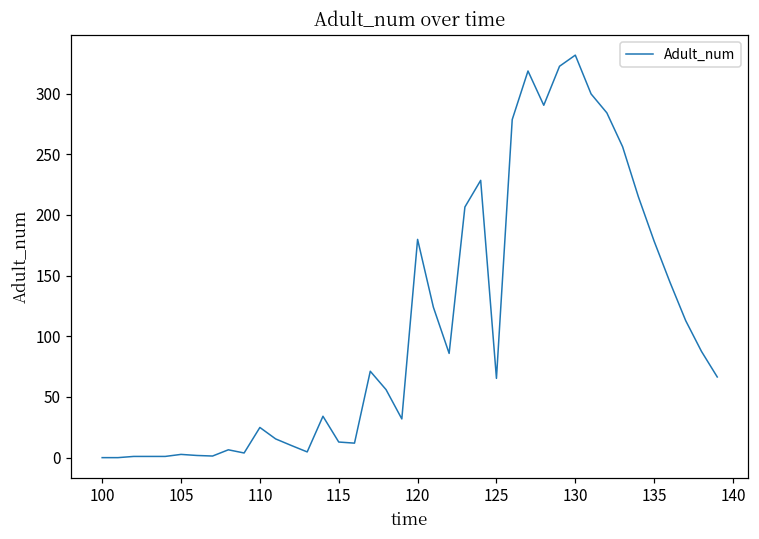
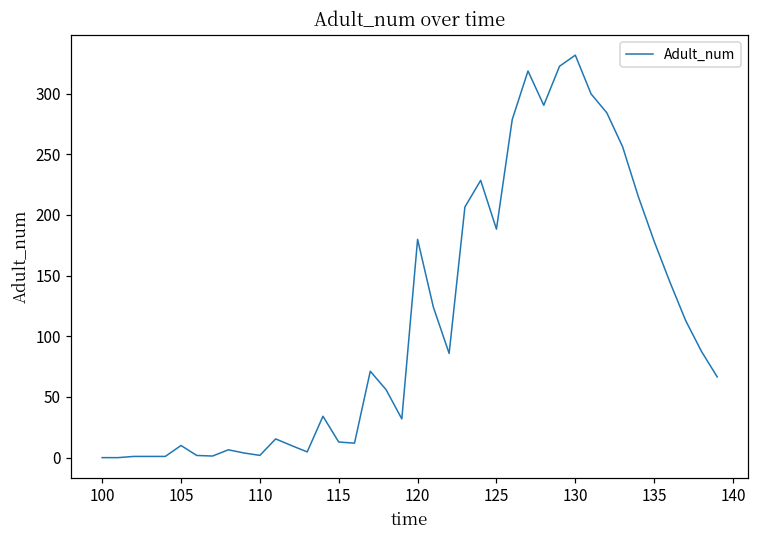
105: 3 -> 10
110: 25 -> 2
125: 65 -> 188
